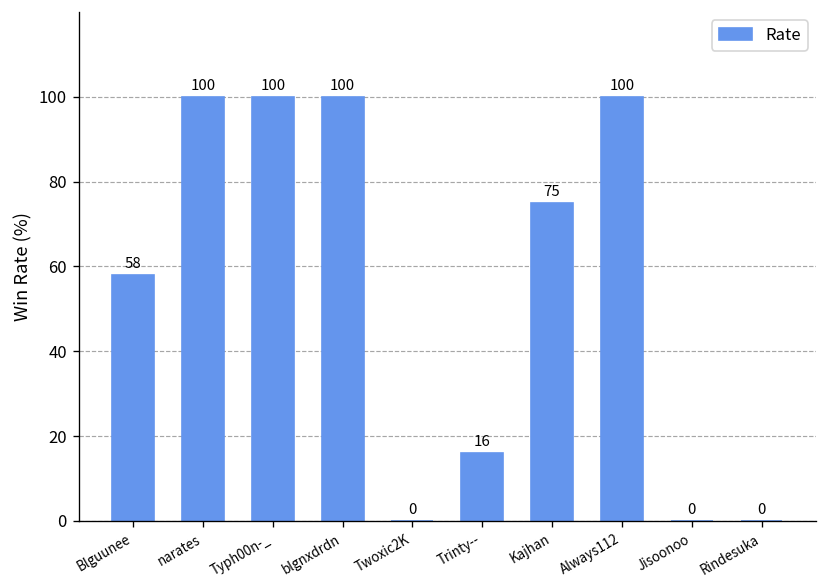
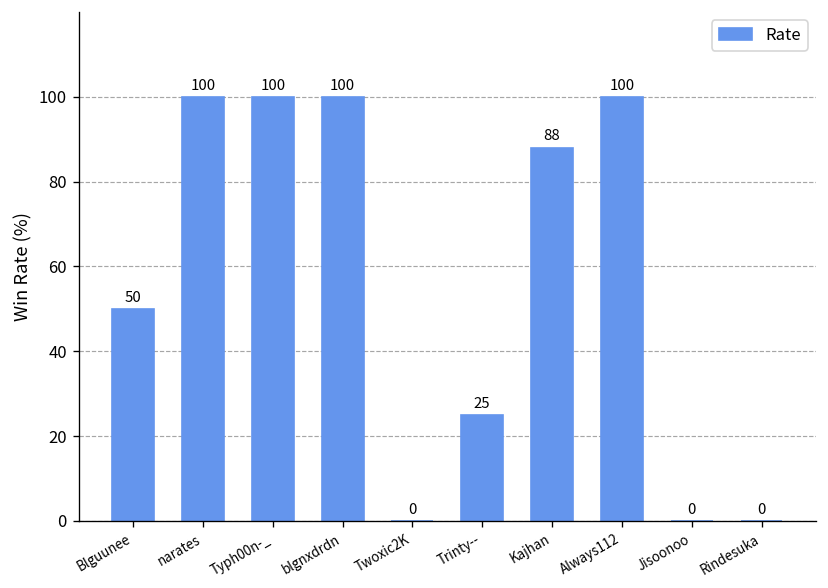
Blguunee: 58 -> 50
Trinty--: 16 -> 25
Kajhan: 75 -> 88
